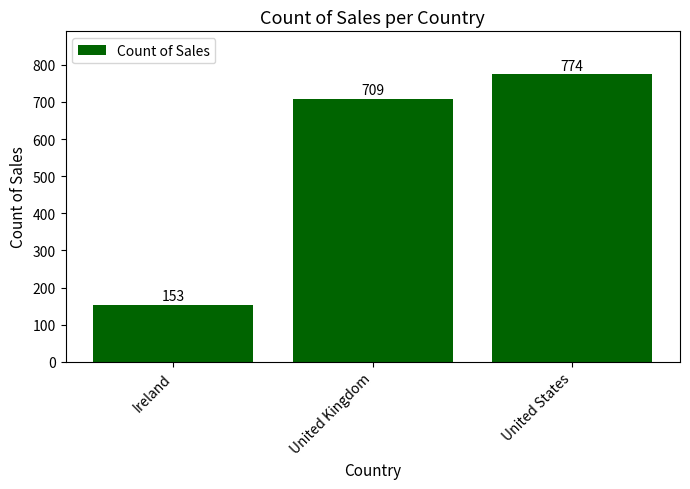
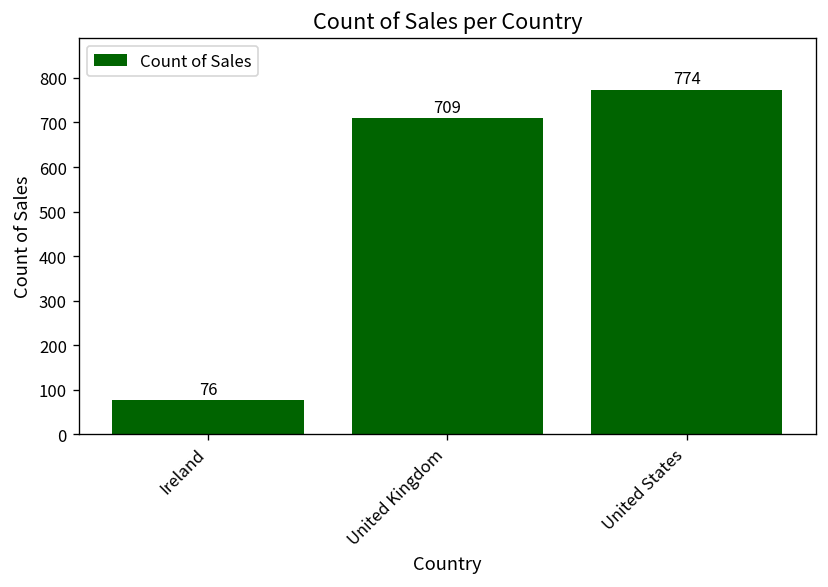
Ireland: 153 -> 76
